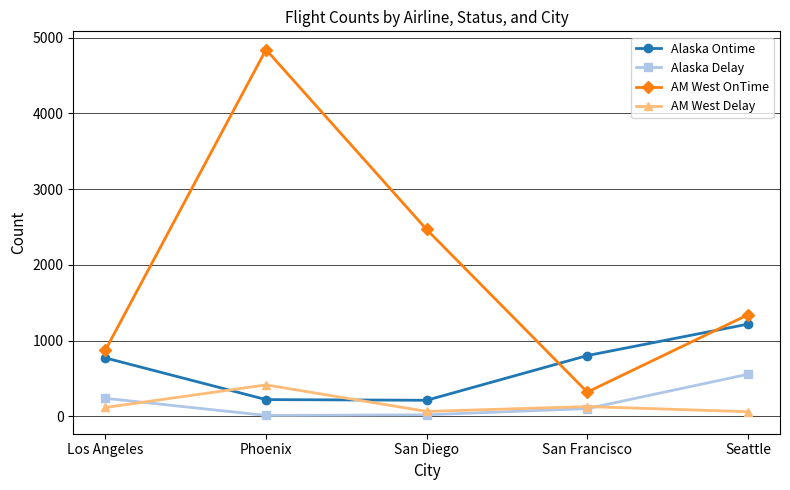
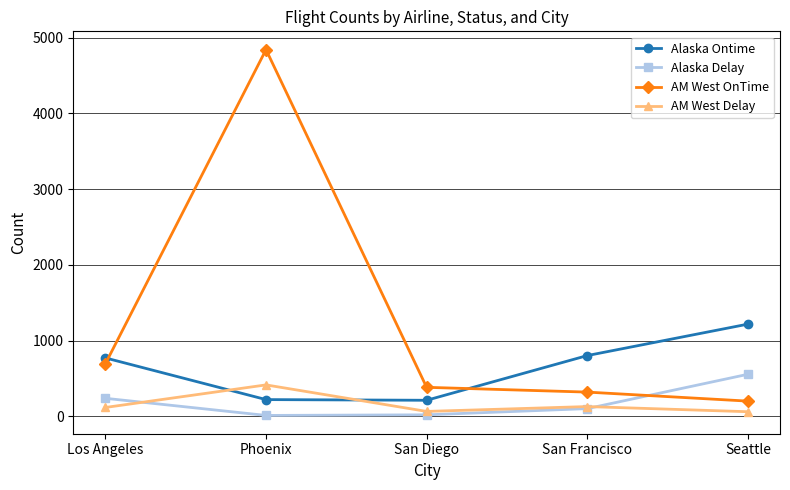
AM West OnTime, Los Angeles: 900 -> 700
AM West OnTime, San Diego: 2500 -> 400
AM West OnTime, Seattle: 1300 -> 200
